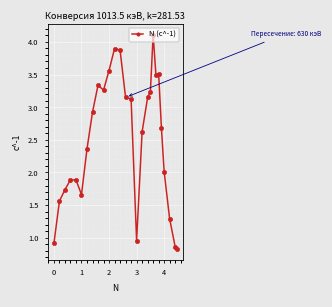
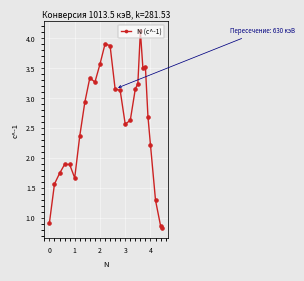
3: 1.0 -> 2.6
4: 2.0 -> 2.2
